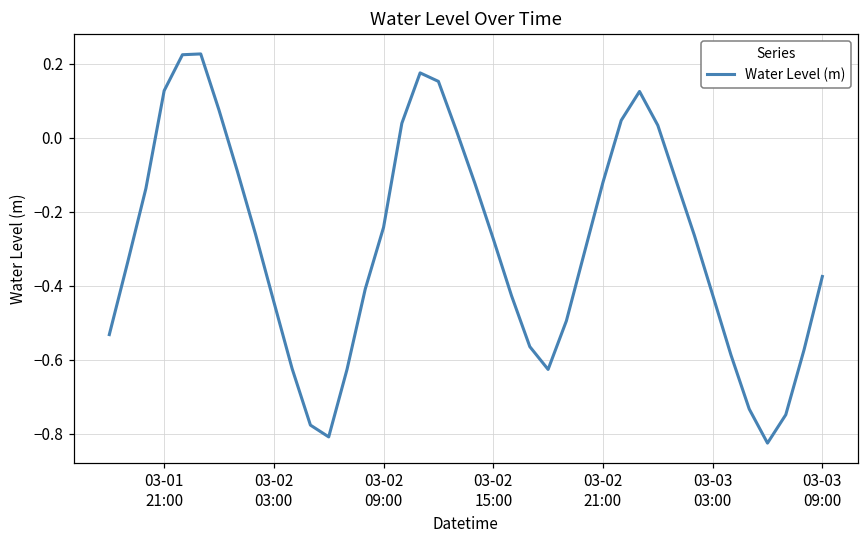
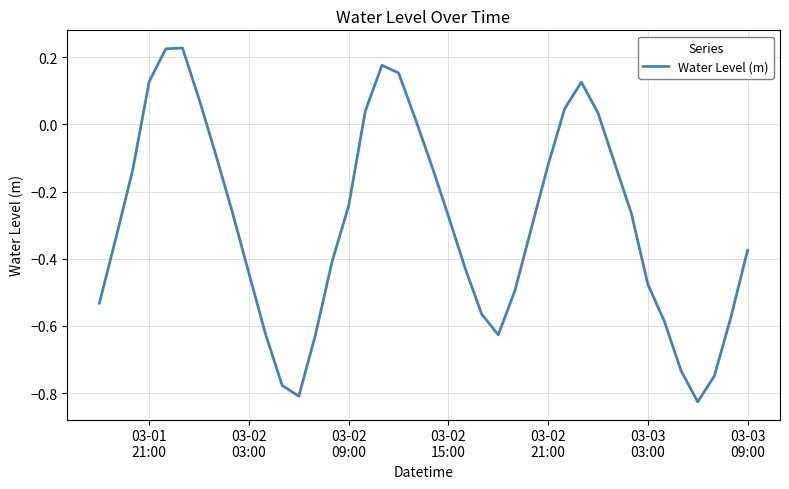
03-03 03:00: -0.42 -> -0.48
